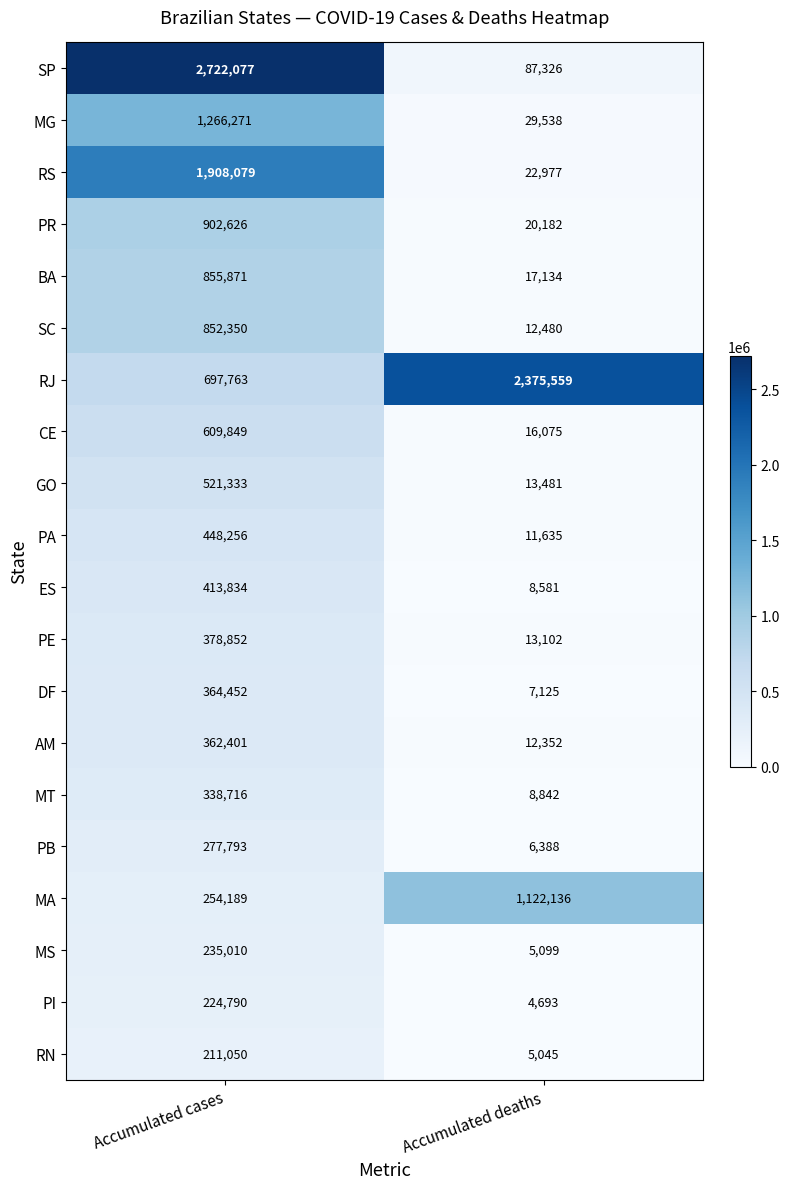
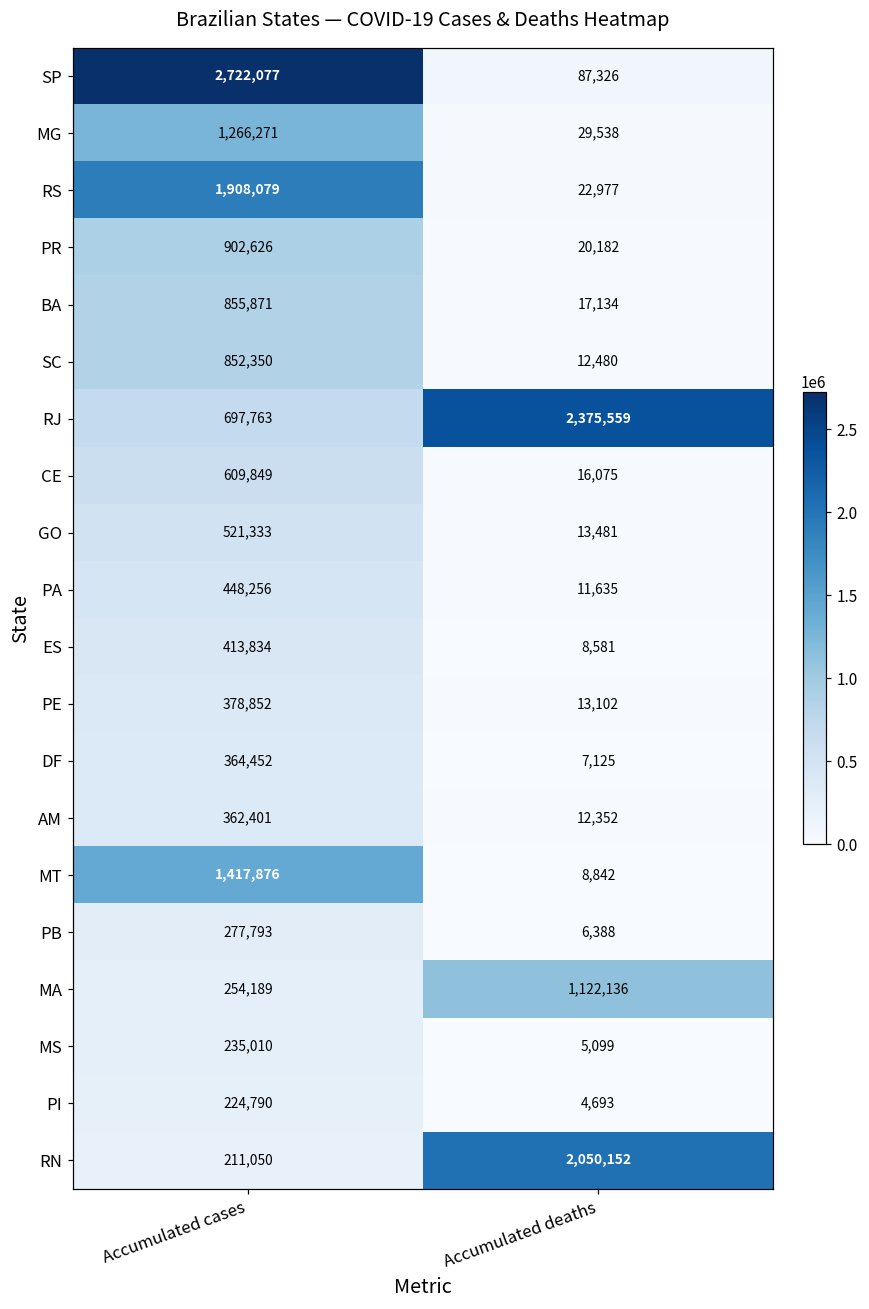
MT, Accumulated cases: 338,716 -> 1,417,876
RN, Accumulated deaths: 5,045 -> 2,050,152
